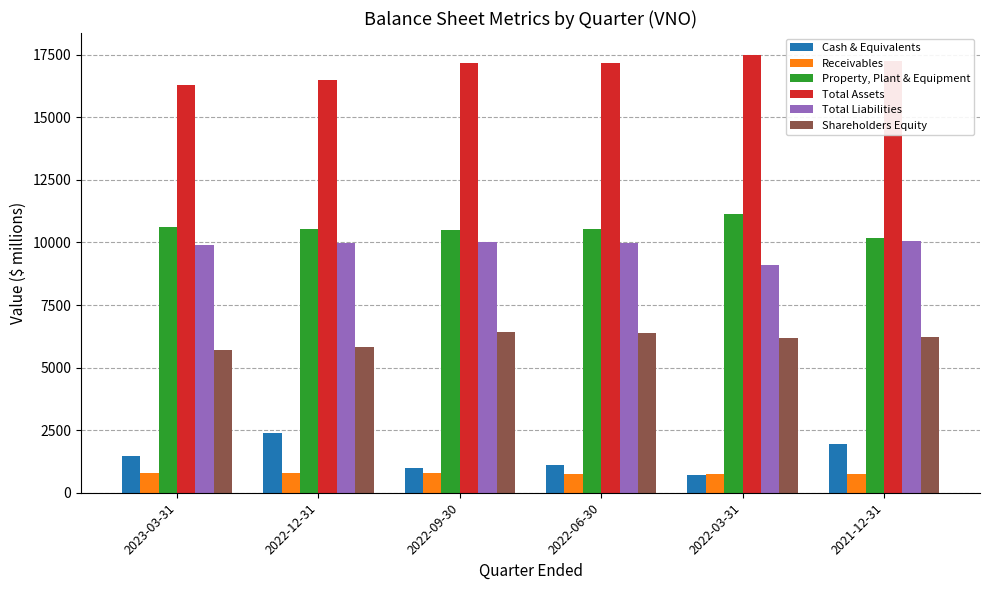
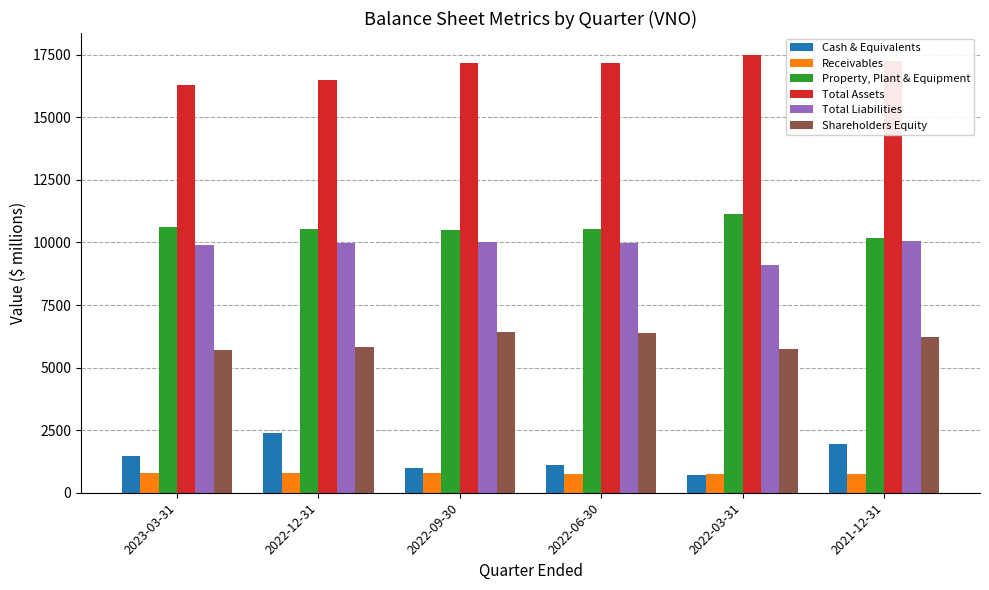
Shareholders Equity, 2022-03-31: 6200 -> 5800
